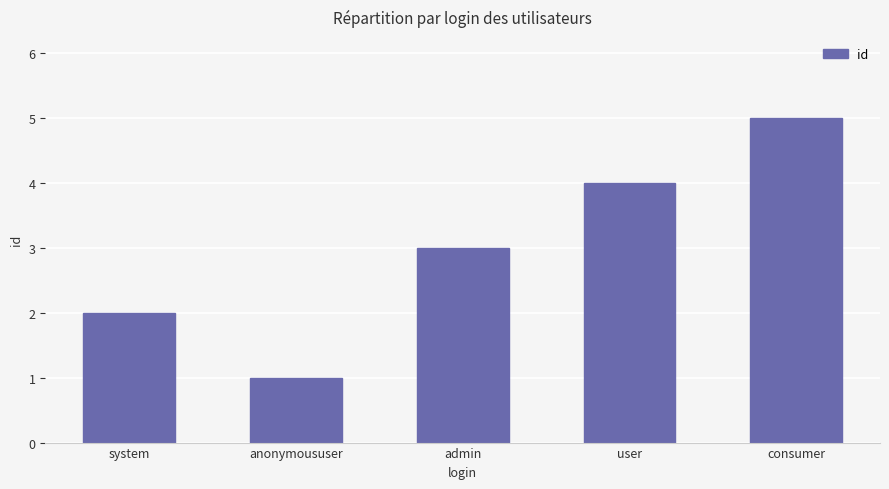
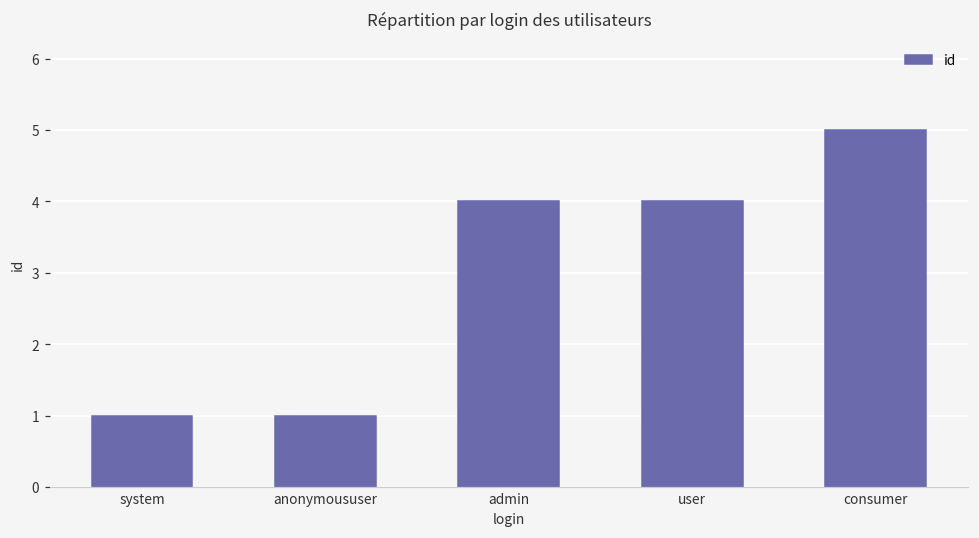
system: 2 -> 1
admin: 3 -> 4
